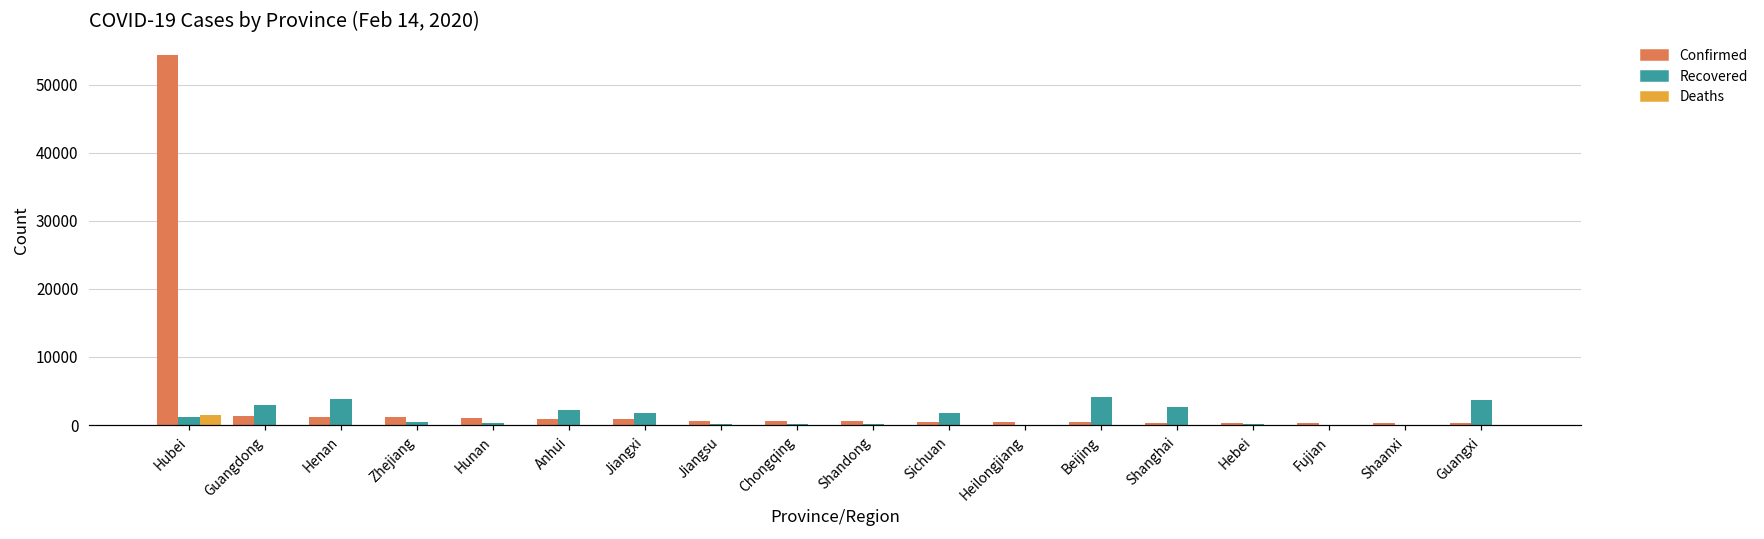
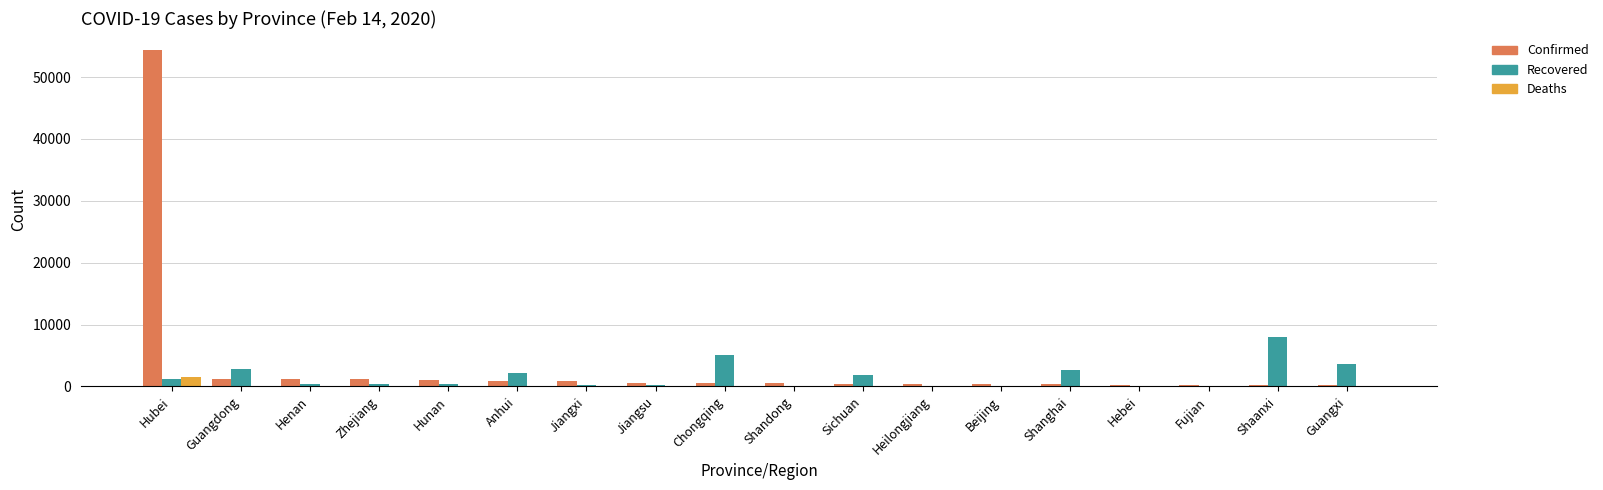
Recovered, Henan: 4000 -> 0
Recovered, Jiangxi: 2000 -> 0
Recovered, Chongqing: 0 -> 5000
Recovered, Beijing: 4000 -> 0
Recovered, Shaanxi: 0 -> 8000
